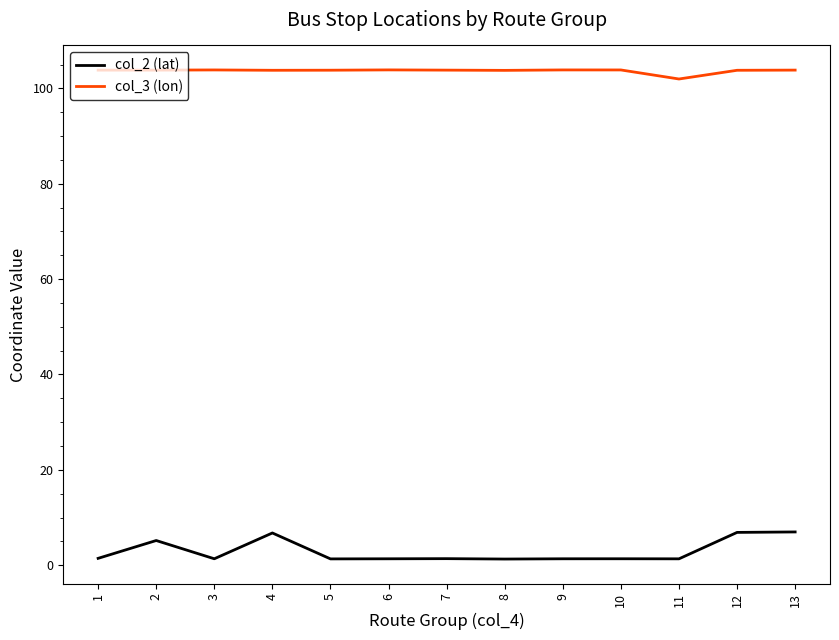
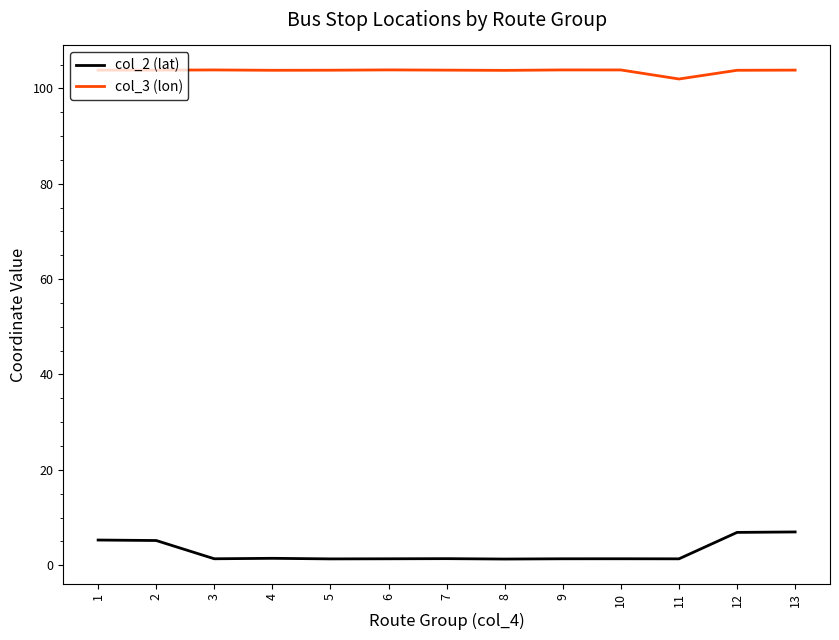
col_2 (lat), 1: 1 -> 5
col_2 (lat), 4: 7 -> 1
